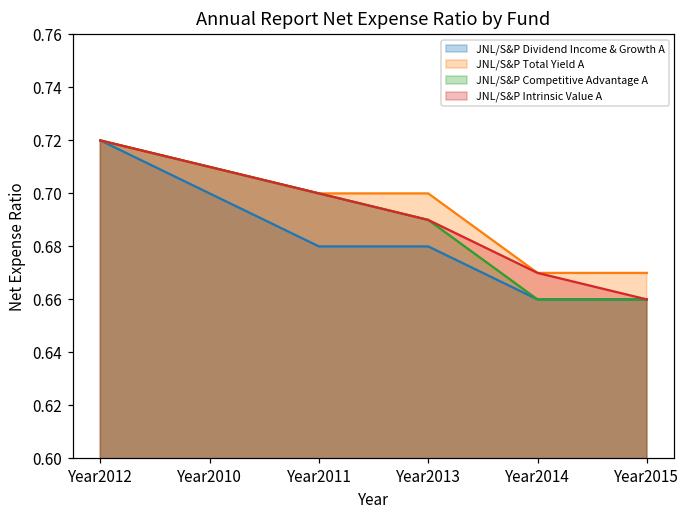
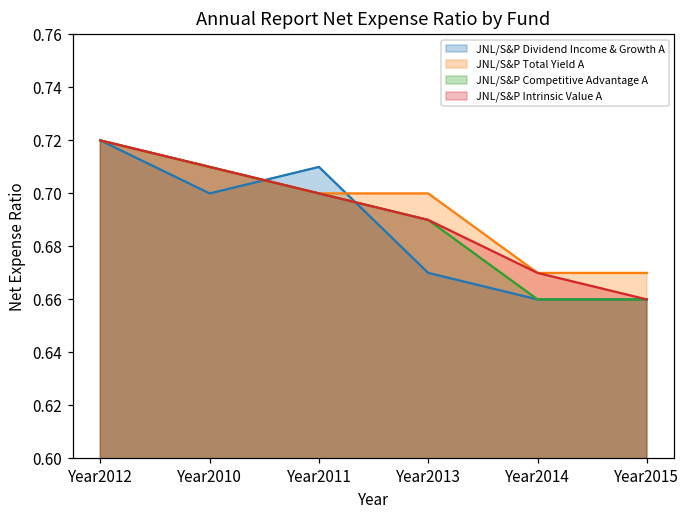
JNL/S&P Dividend Income & Growth A, Year2011: 0.68 -> 0.71
JNL/S&P Dividend Income & Growth A, Year2013: 0.68 -> 0.67
